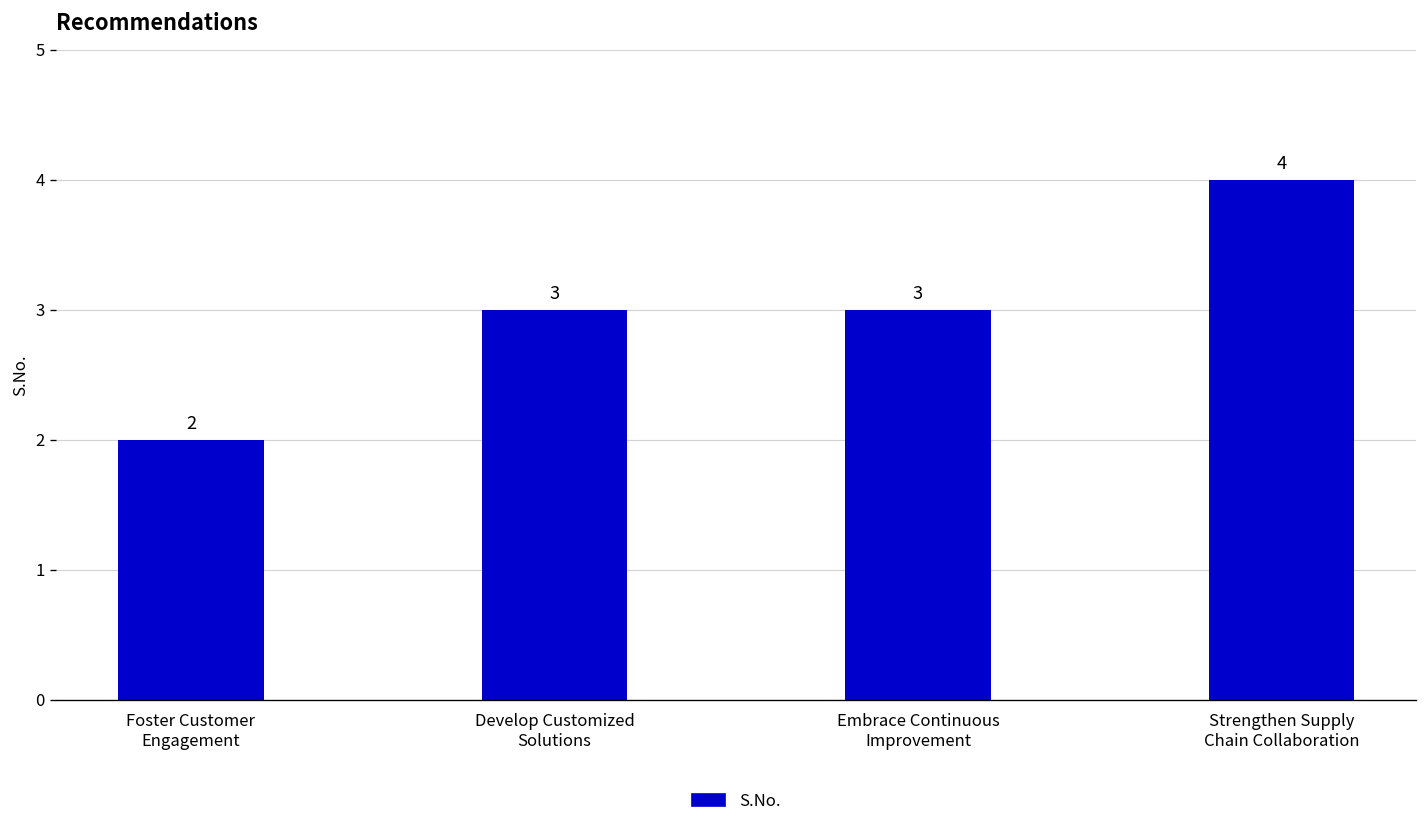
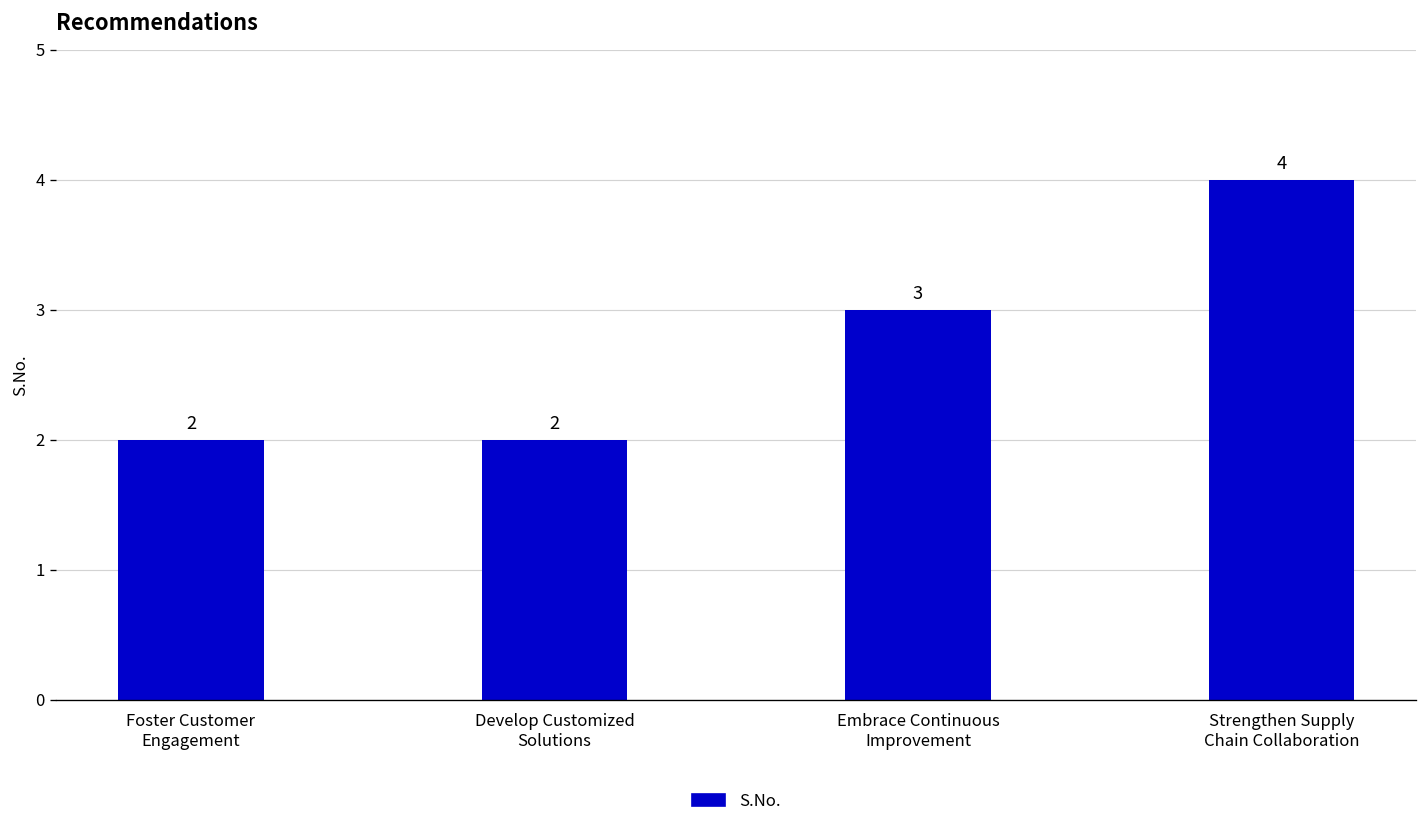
Develop Customized Solutions: 3 -> 2
